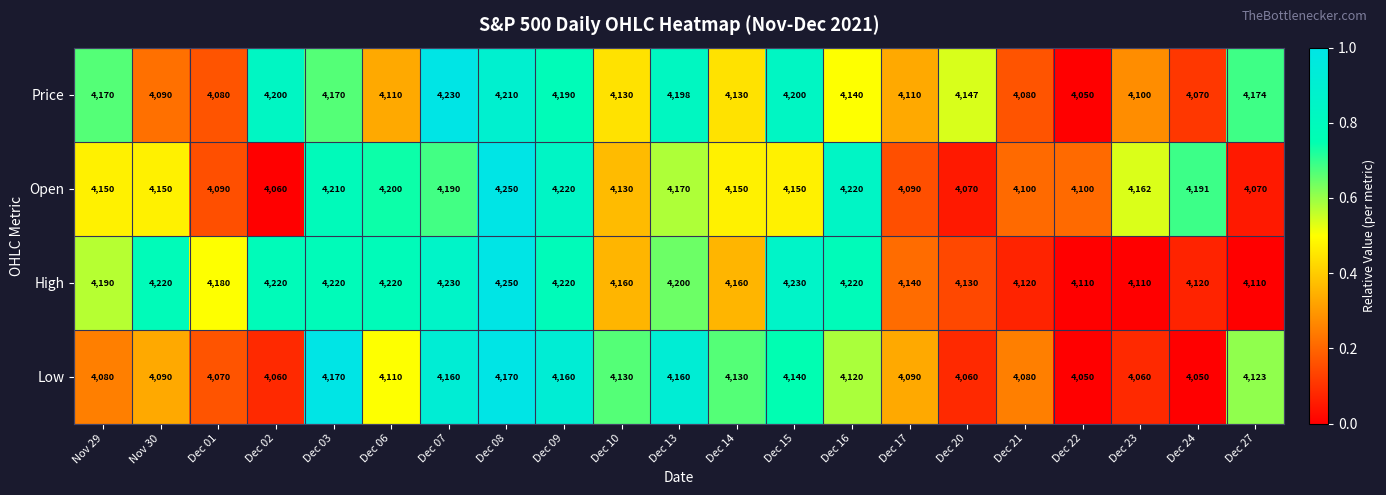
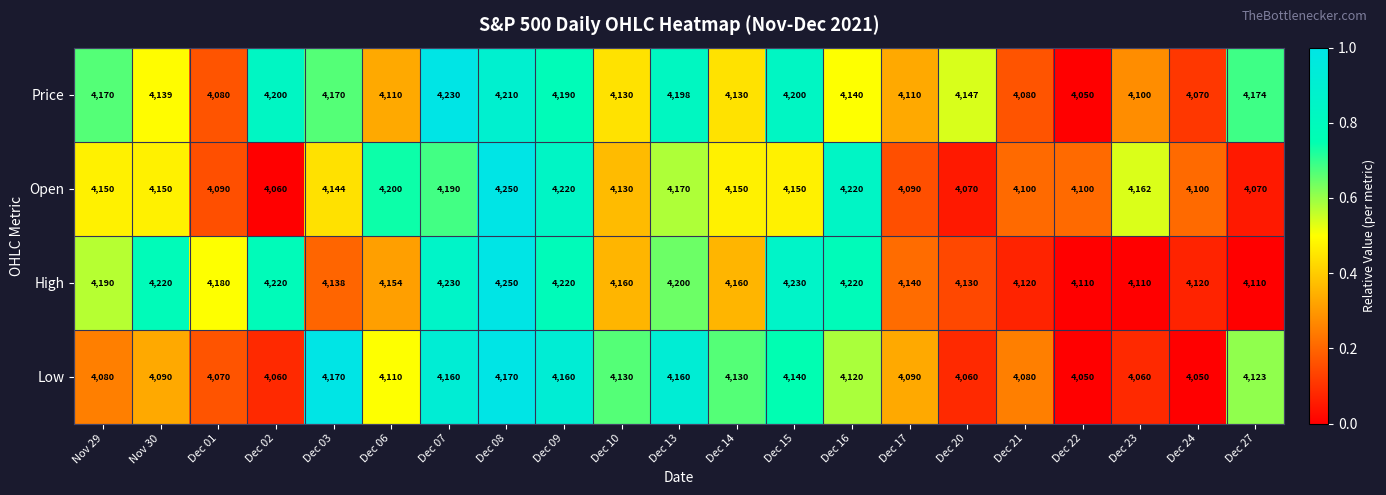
Price, Nov 30: 4,090 -> 4,139
Open, Dec 03: 4,210 -> 4,144
Open, Dec 24: 4,191 -> 4,100
High, Dec 03: 4,220 -> 4,138
High, Dec 06: 4,220 -> 4,154
